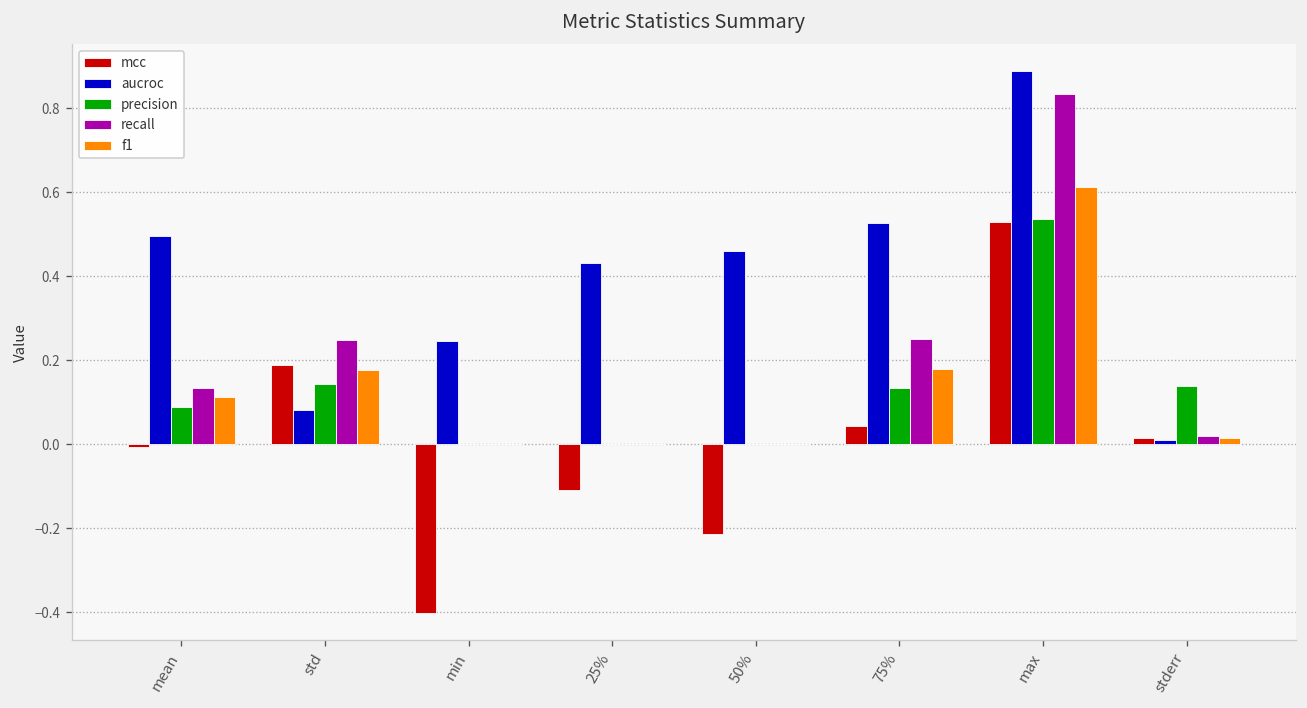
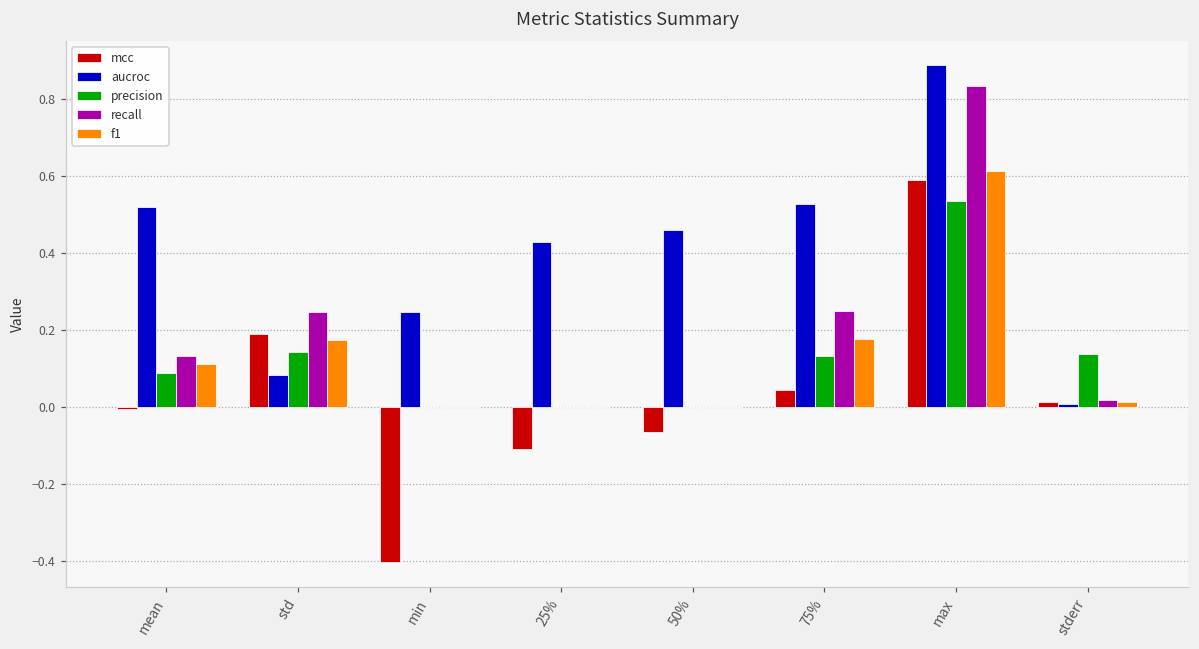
aucroc, mean: 0.50 -> 0.52
mcc, 50%: -0.22 -> -0.06
mcc, max: 0.53 -> 0.59
